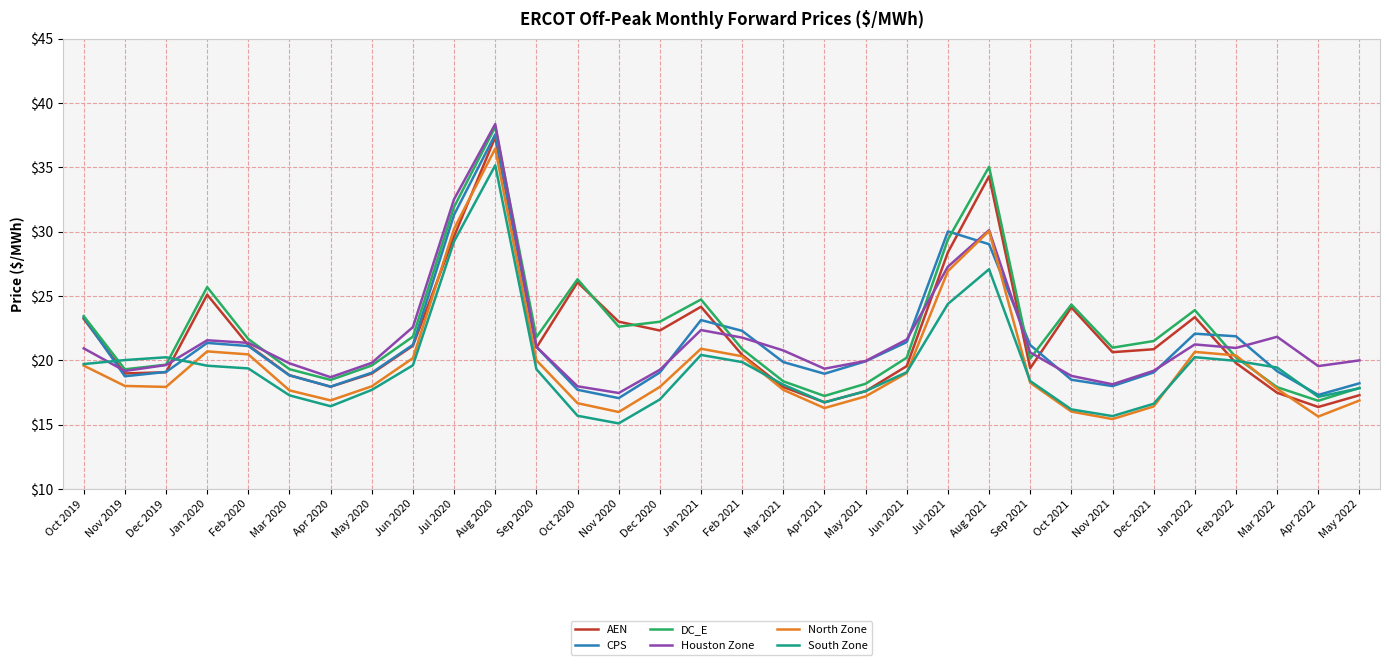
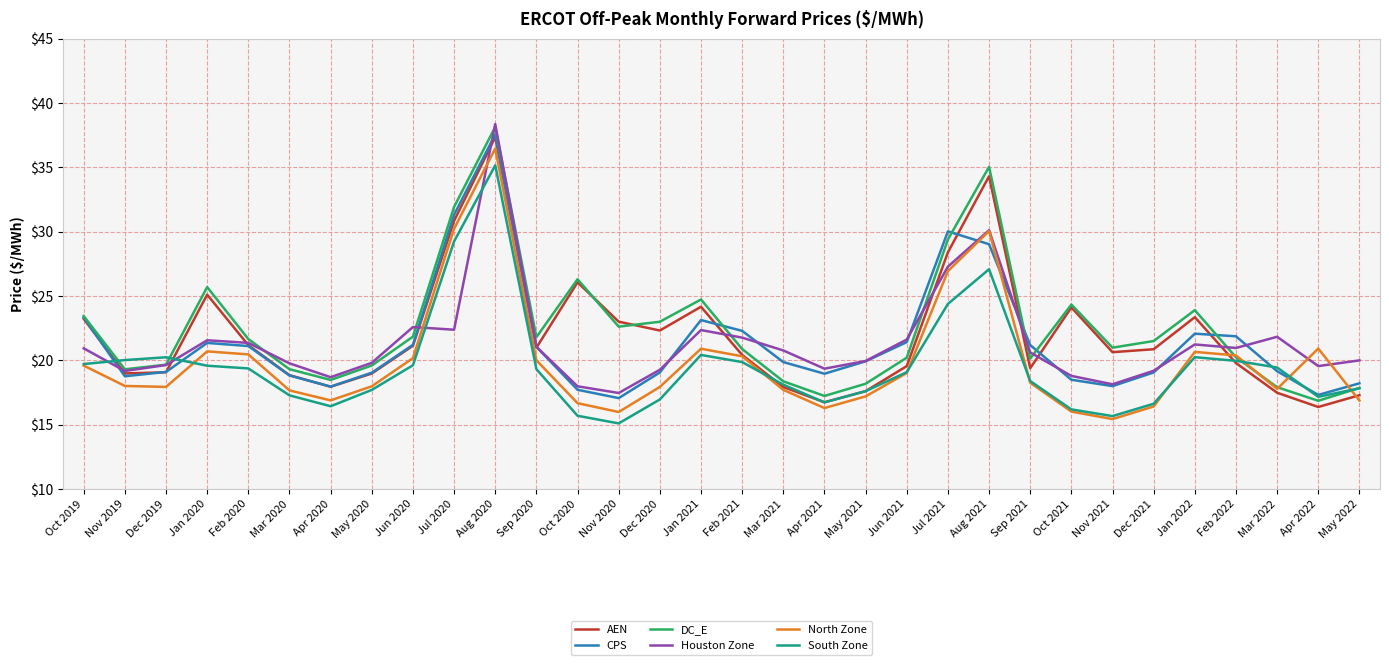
AEN, Jul 2020: $29.6 -> $30.8
Houston Zone, Jul 2020: $32.5 -> $22.4
North Zone, Apr 2022: $15.6 -> $20.9
